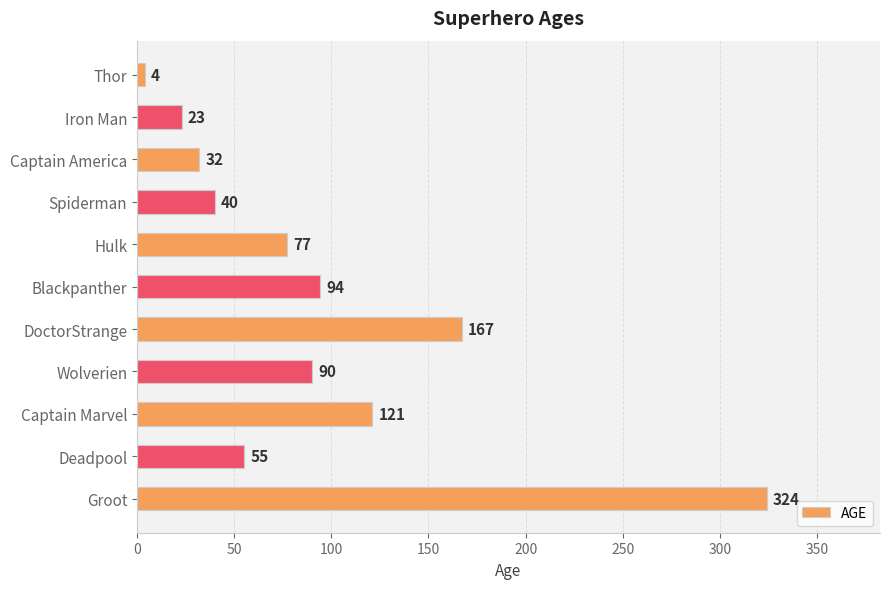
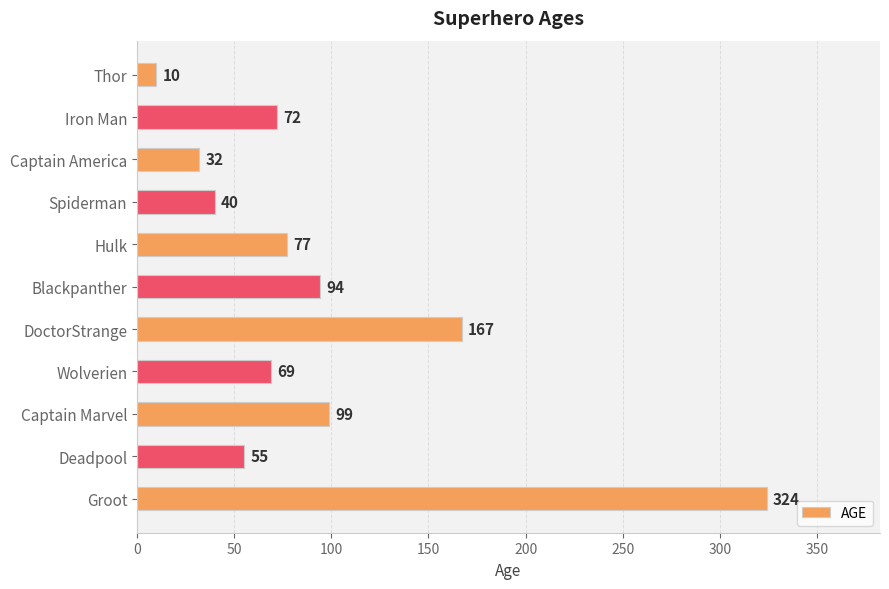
Thor: 4 -> 10
Iron Man: 23 -> 72
Wolverien: 90 -> 69
Captain Marvel: 121 -> 99
